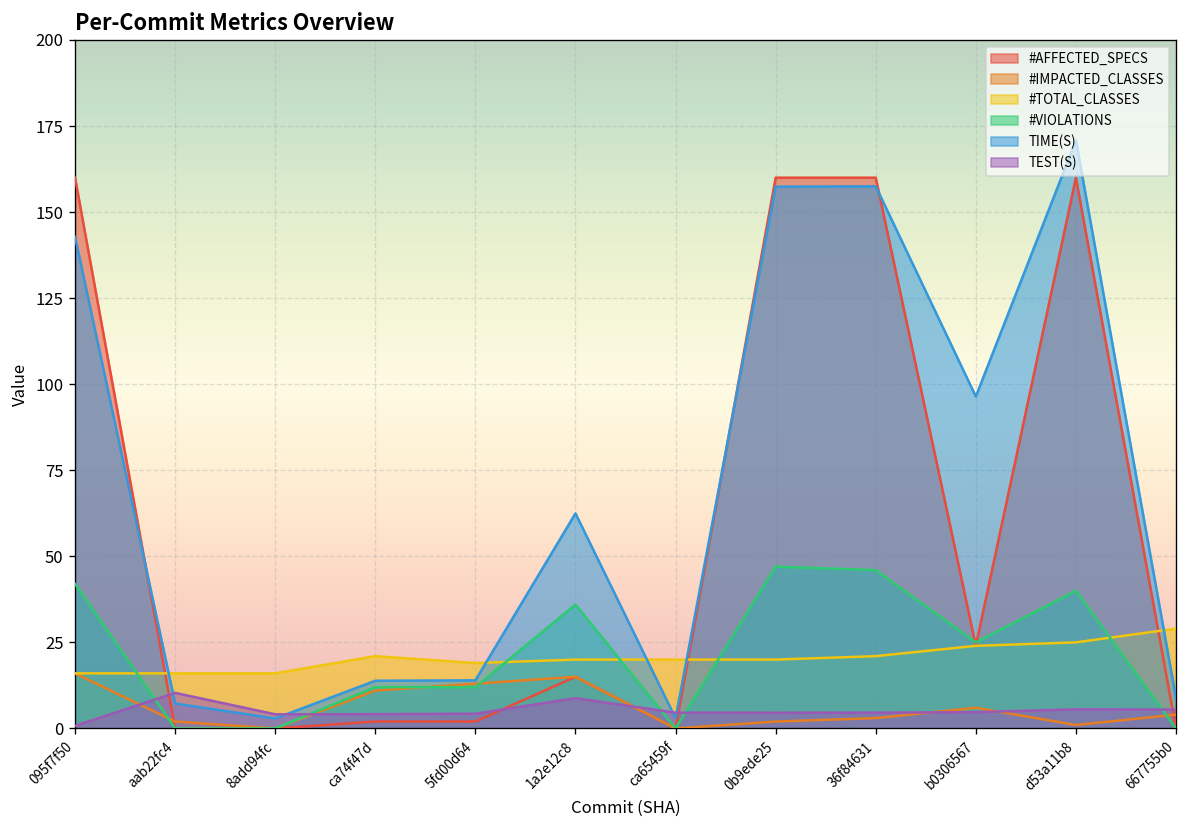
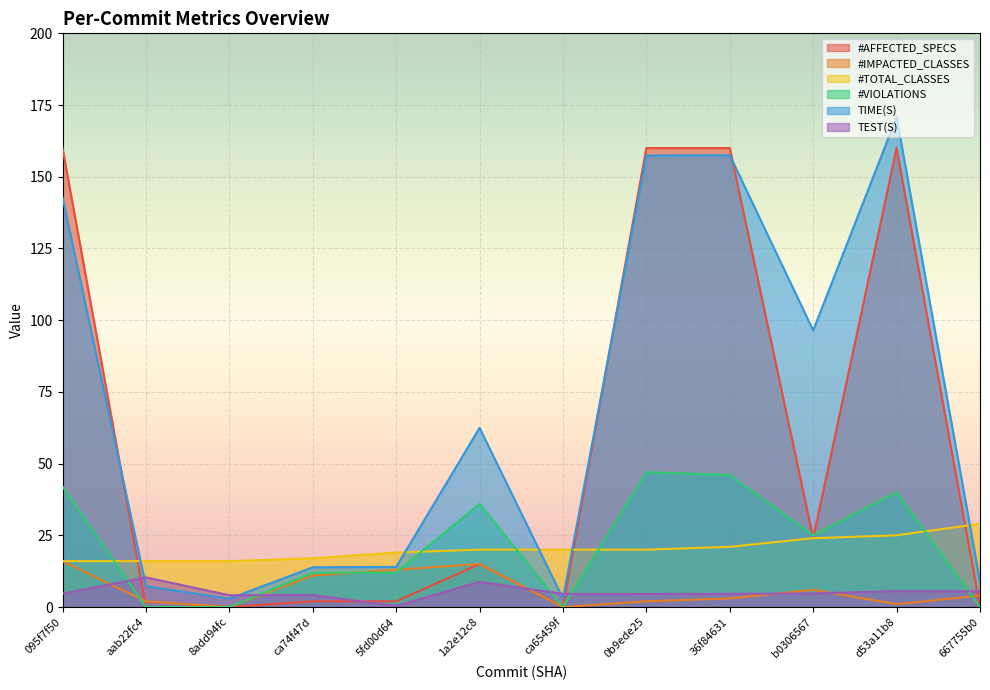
TEST(S), 095f7f50: 1 -> 5
#TOTAL_CLASSES, ca74f47d: 21 -> 17
TEST(S), 5fd00d64: 4 -> 0
